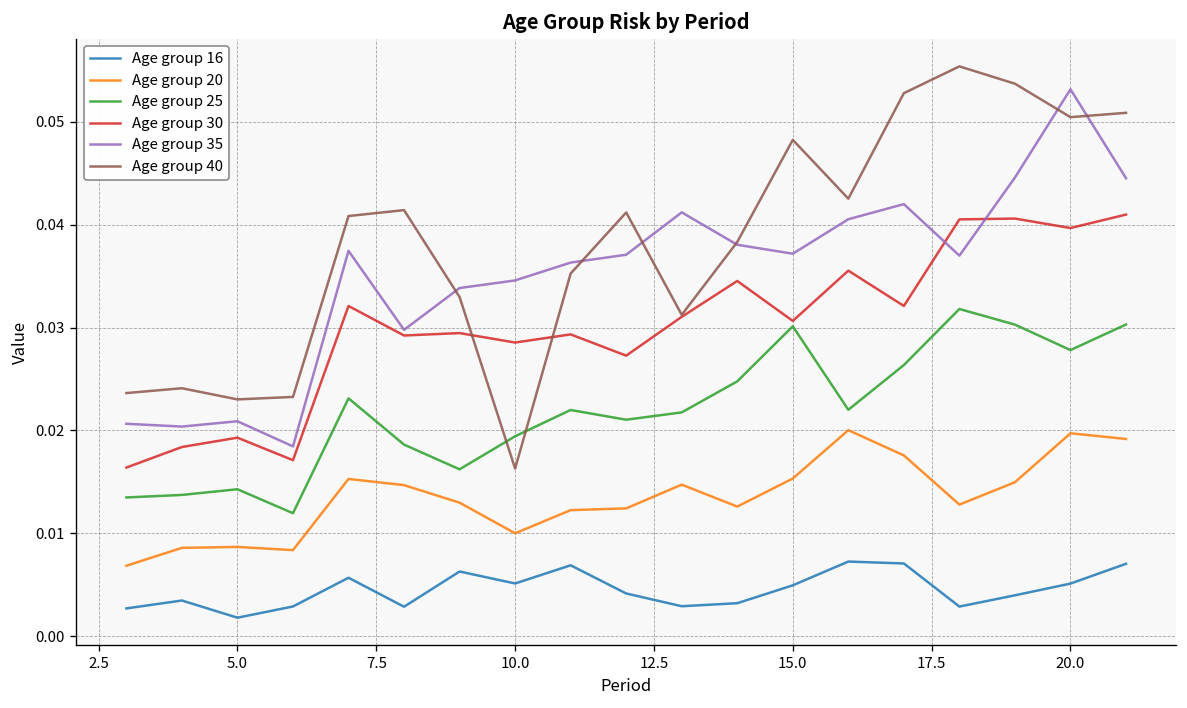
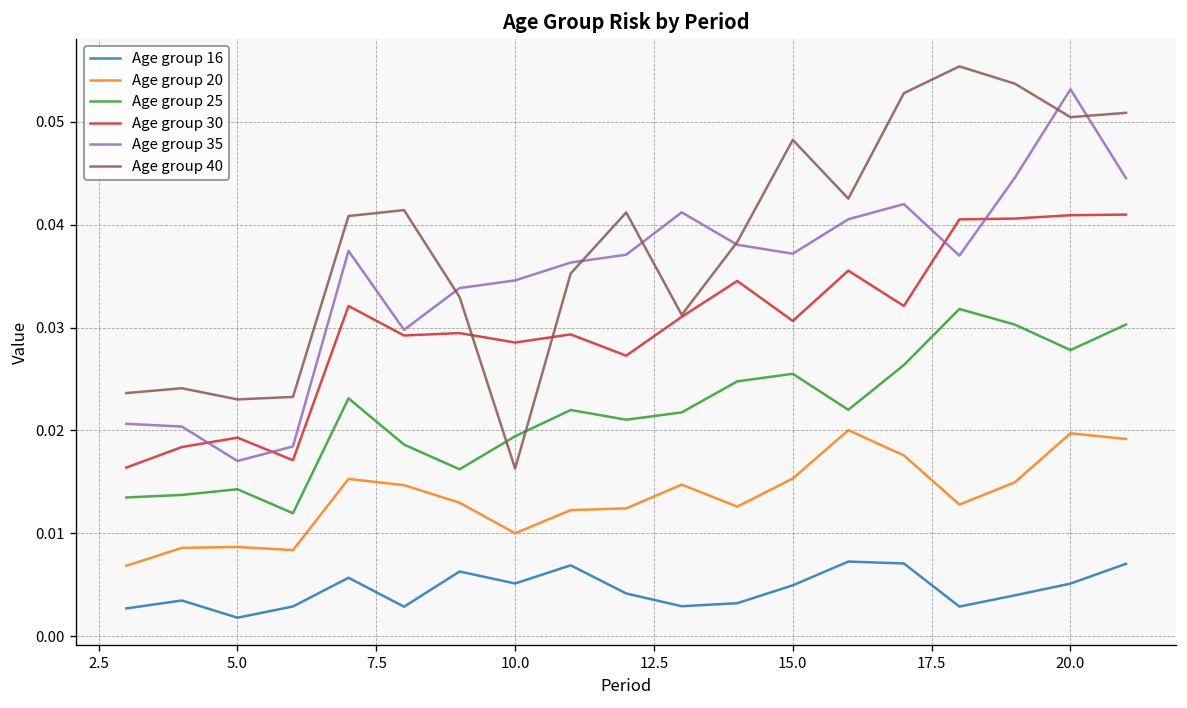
Age group 35, 5.0: 0.021 -> 0.017
Age group 25, 15.0: 0.030 -> 0.026
Age group 30, 20.0: 0.040 -> 0.041
